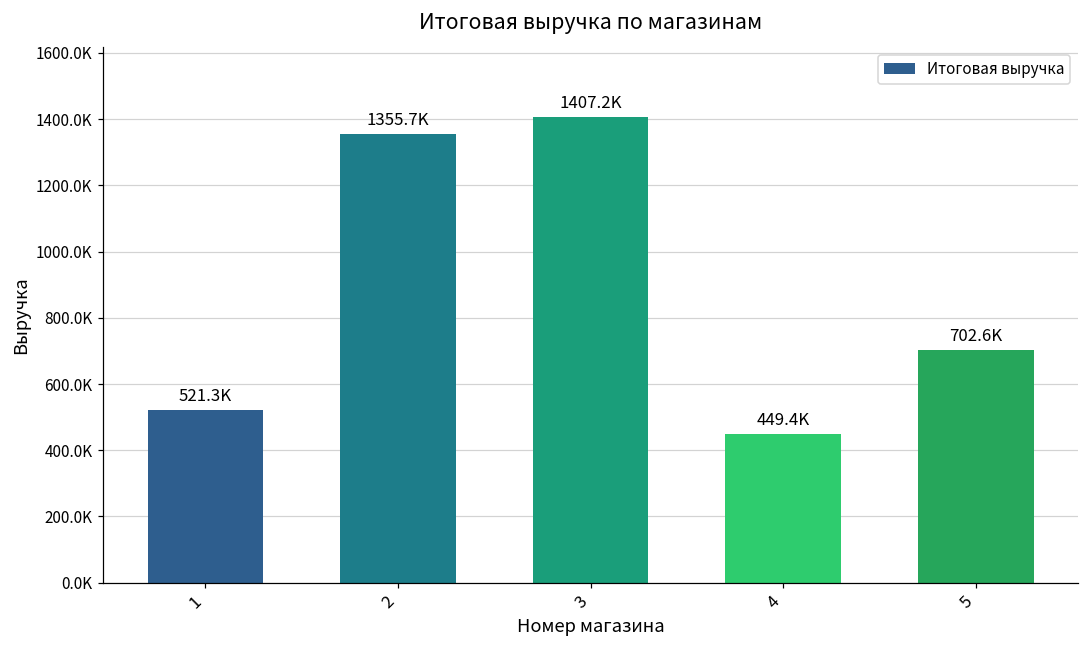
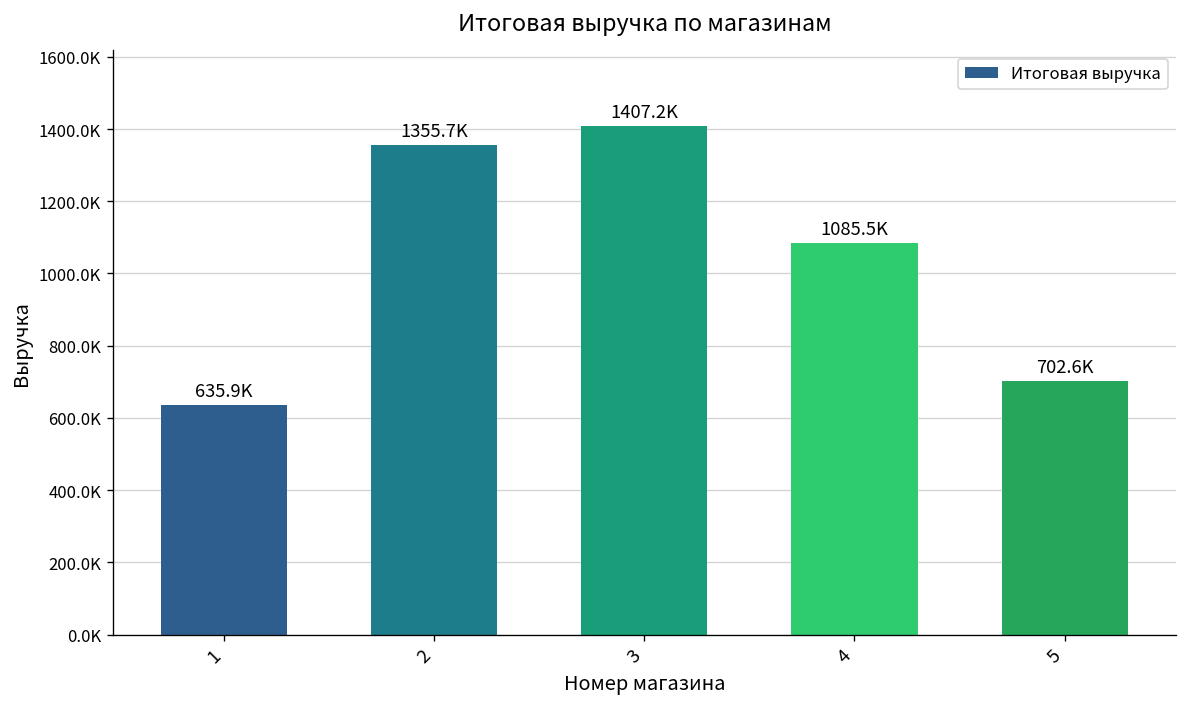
1: 521.3K -> 635.9K
4: 449.4K -> 1085.5K
